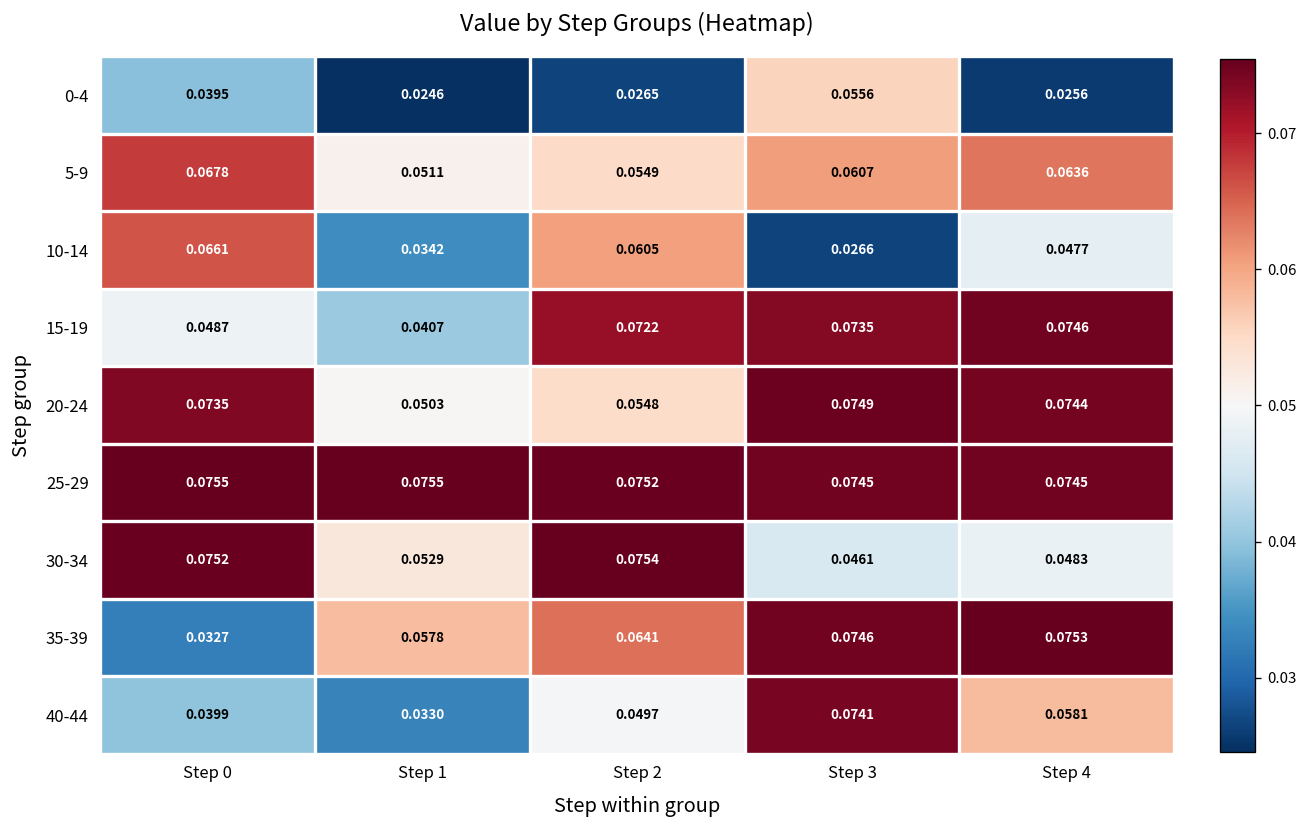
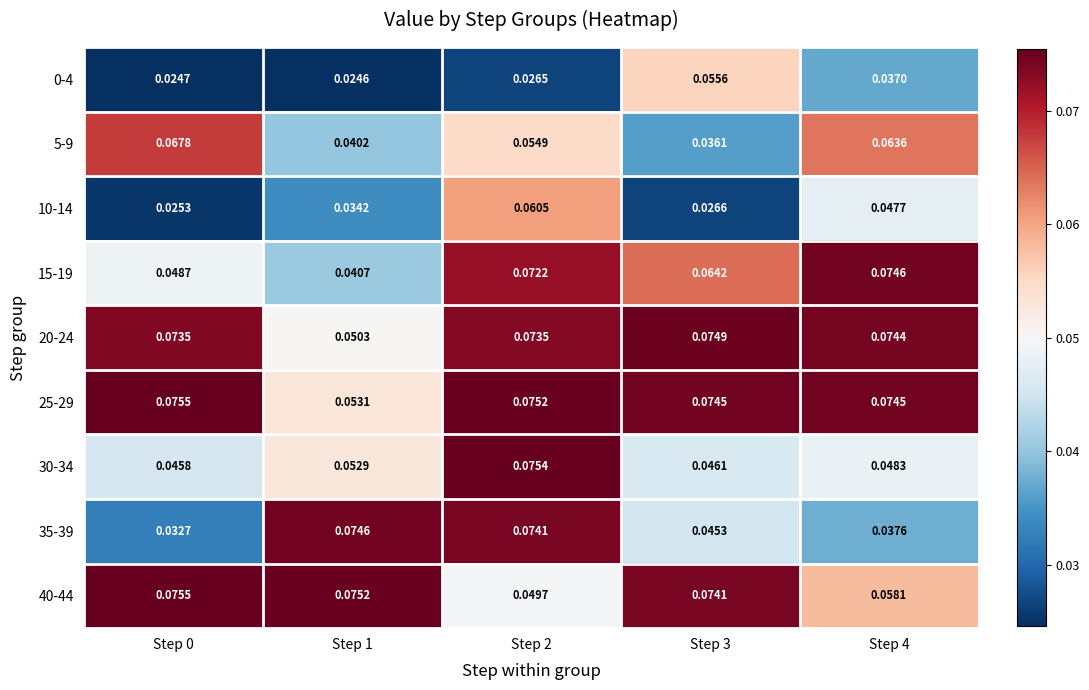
0-4, Step 0: 0.0395 -> 0.0247
0-4, Step 4: 0.0256 -> 0.0370
5-9, Step 1: 0.0511 -> 0.0402
5-9, Step 3: 0.0607 -> 0.0361
10-14, Step 0: 0.0661 -> 0.0253
15-19, Step 3: 0.0735 -> 0.0642
20-24, Step 2: 0.0548 -> 0.0735
25-29, Step 1: 0.0755 -> 0.0531
30-34, Step 0: 0.0752 -> 0.0458
35-39, Step 1: 0.0578 -> 0.0746
35-39, Step 2: 0.0641 -> 0.0741
35-39, Step 3: 0.0746 -> 0.0453
35-39, Step 4: 0.0753 -> 0.0376
40-44, Step 0: 0.0399 -> 0.0755
40-44, Step 1: 0.0330 -> 0.0752
